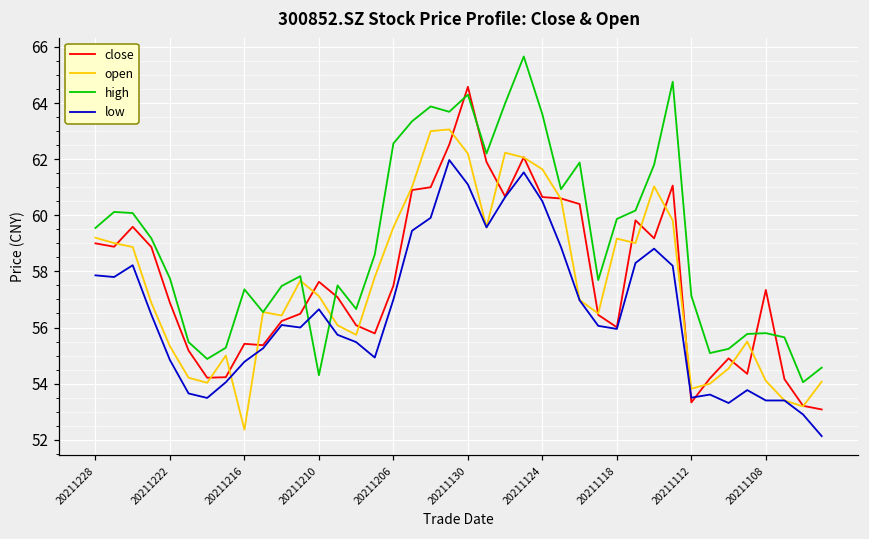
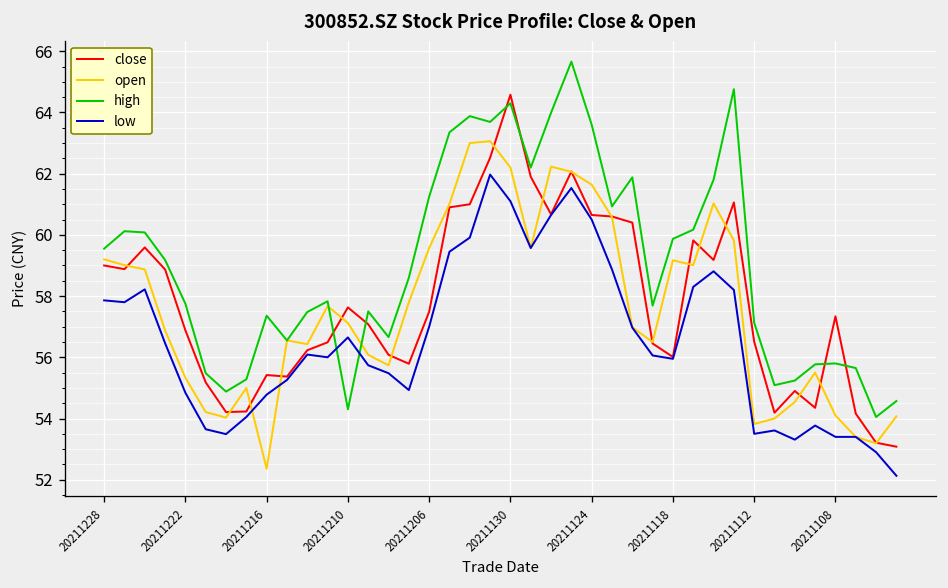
high, 20211206: 62.6 -> 61.3
close, 20211112: 53.3 -> 56.5
